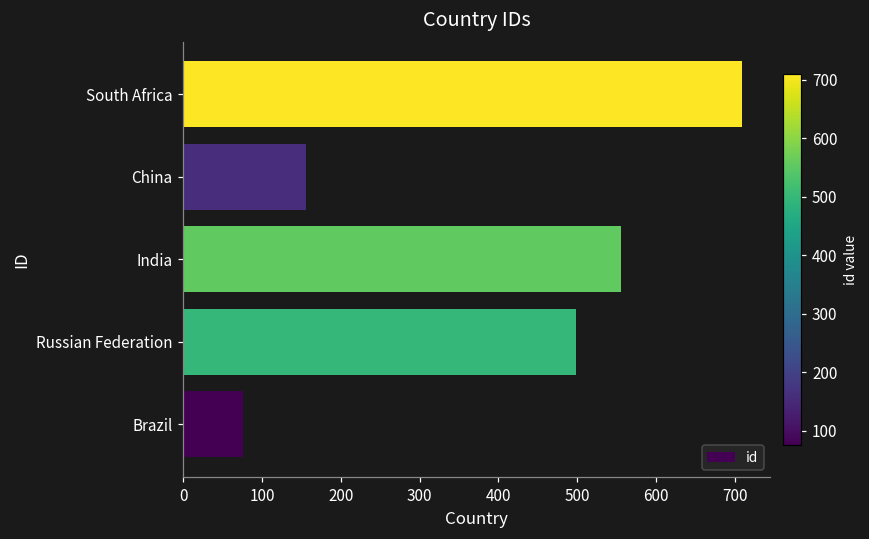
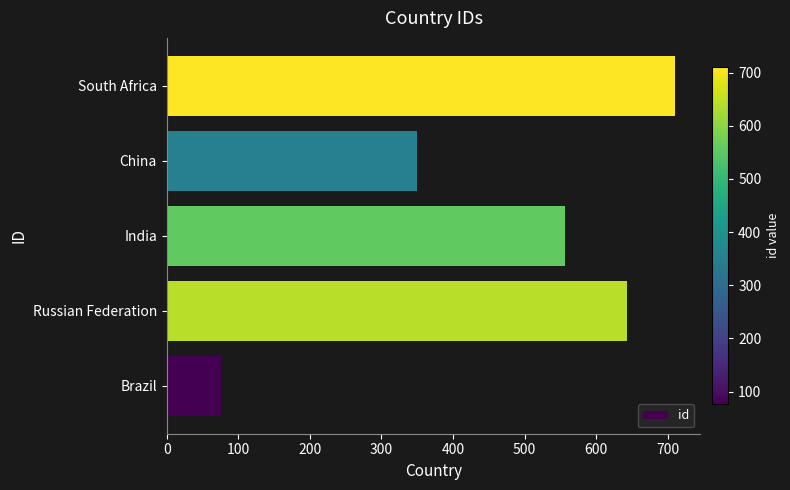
China: 160 -> 350
Russian Federation: 500 -> 640
